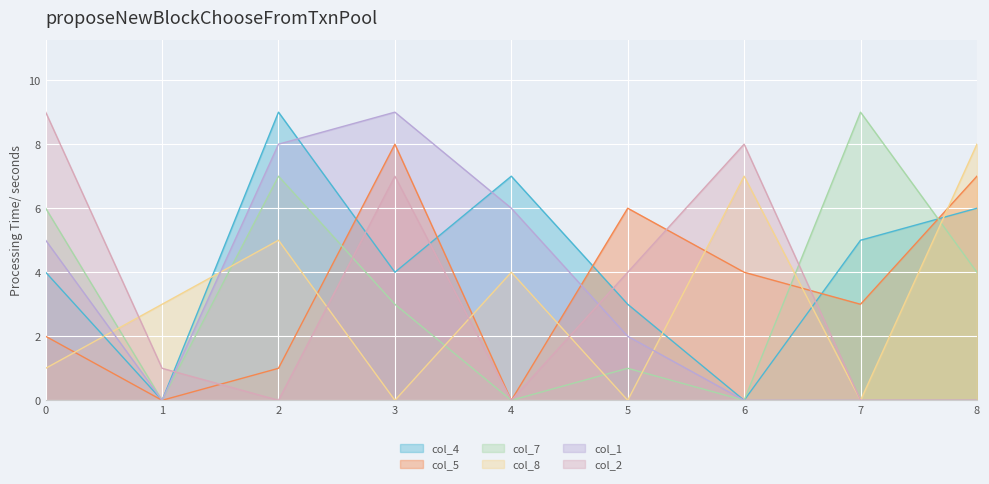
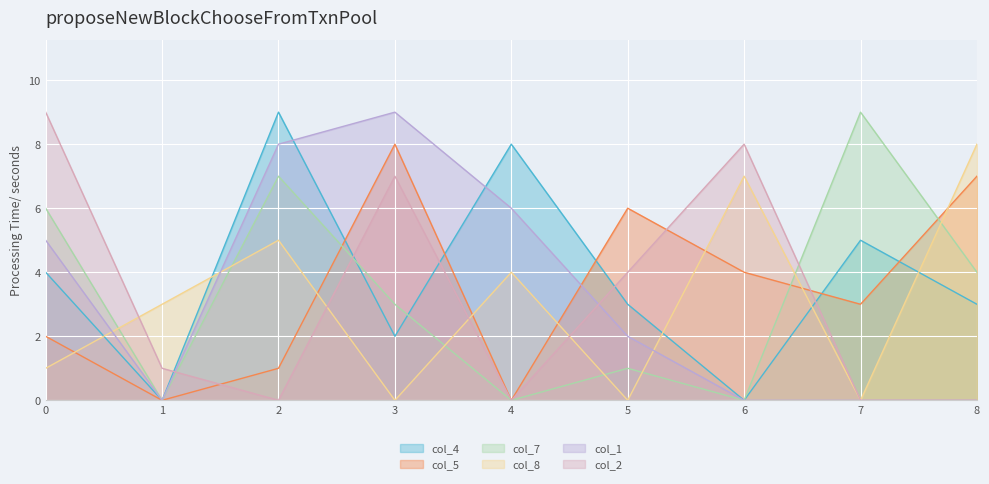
col_4, 3: 4 -> 2
col_4, 4: 7 -> 8
col_4, 8: 6 -> 3
